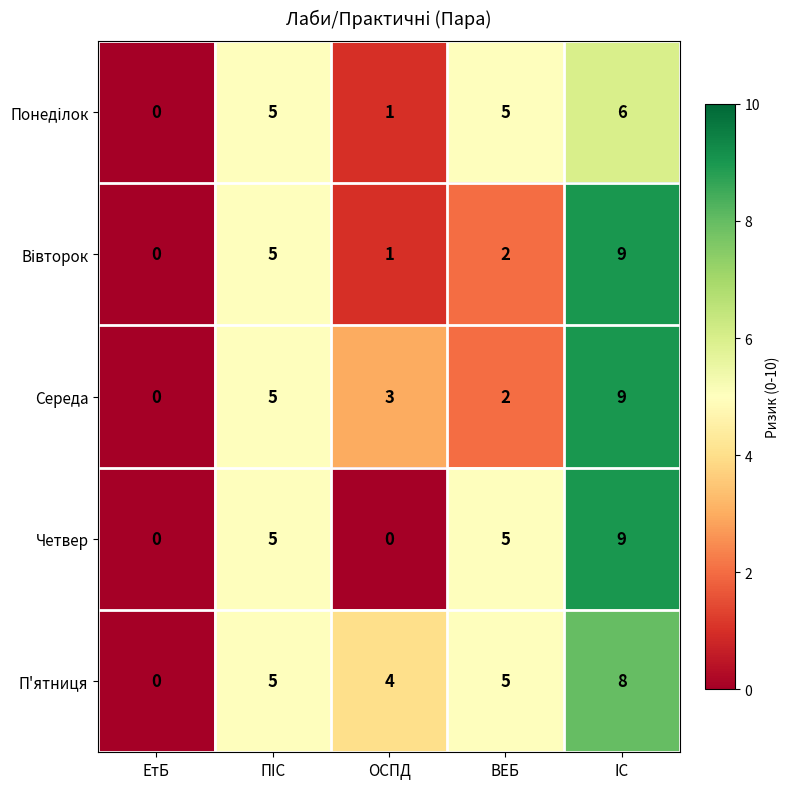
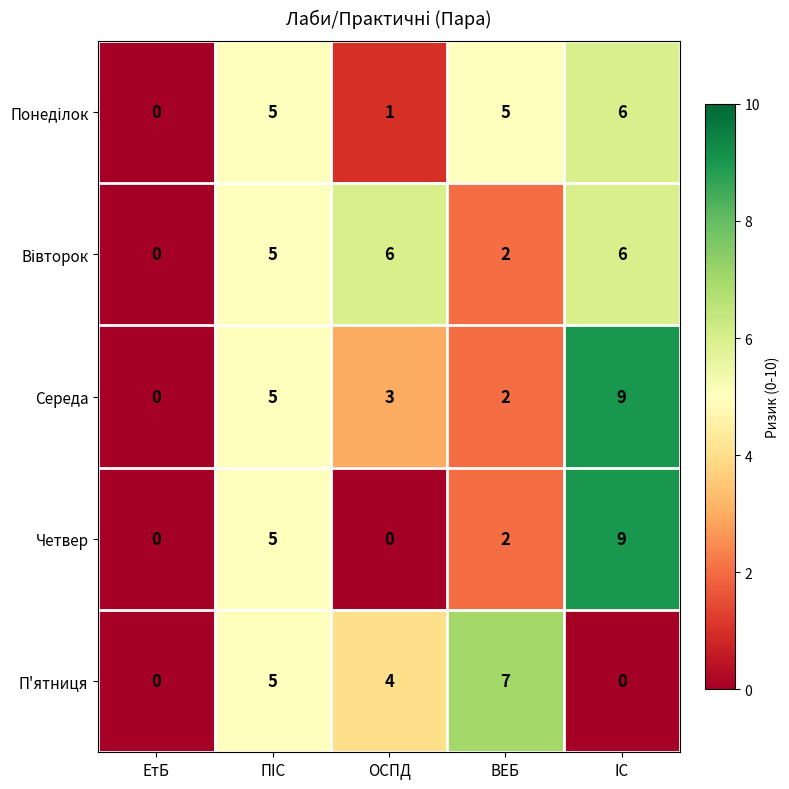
Вівторок, ОСПД: 1 -> 6
Вівторок, ІС: 9 -> 6
Четвер, ВЕБ: 5 -> 2
П'ятниця, ВЕБ: 5 -> 7
П'ятниця, ІС: 8 -> 0
